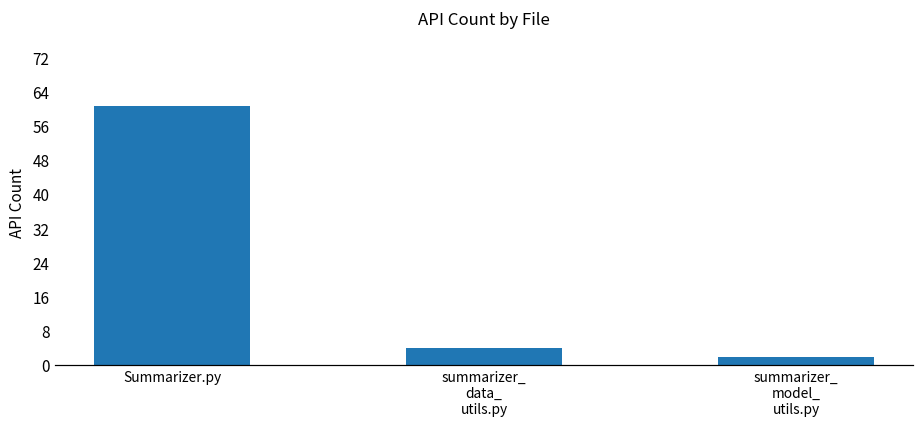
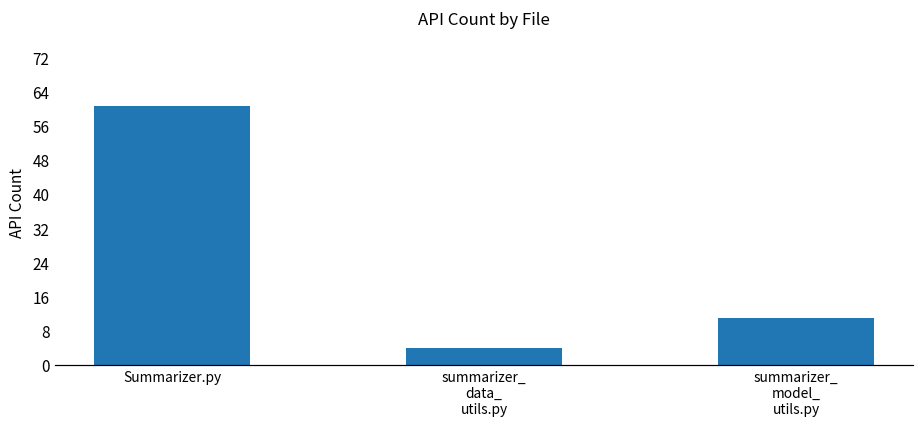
summarizer_ model_ utils.py: 2 -> 11
